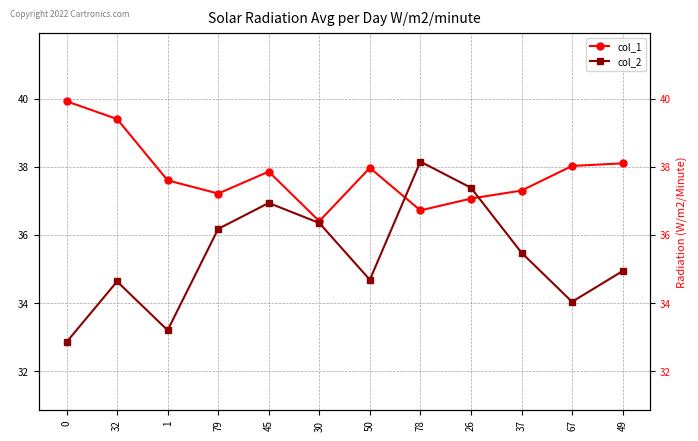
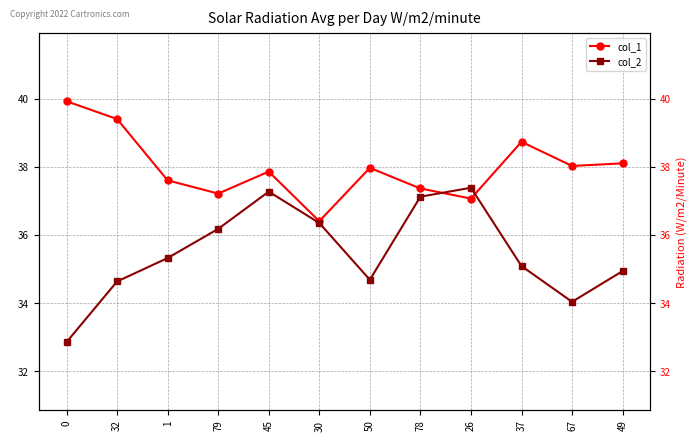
col_2, 1: 33.2 -> 35.3
col_2, 45: 36.9 -> 37.3
col_1, 78: 36.7 -> 37.4
col_2, 78: 38.1 -> 37.1
col_1, 37: 37.3 -> 38.7
col_2, 37: 35.5 -> 35.1
